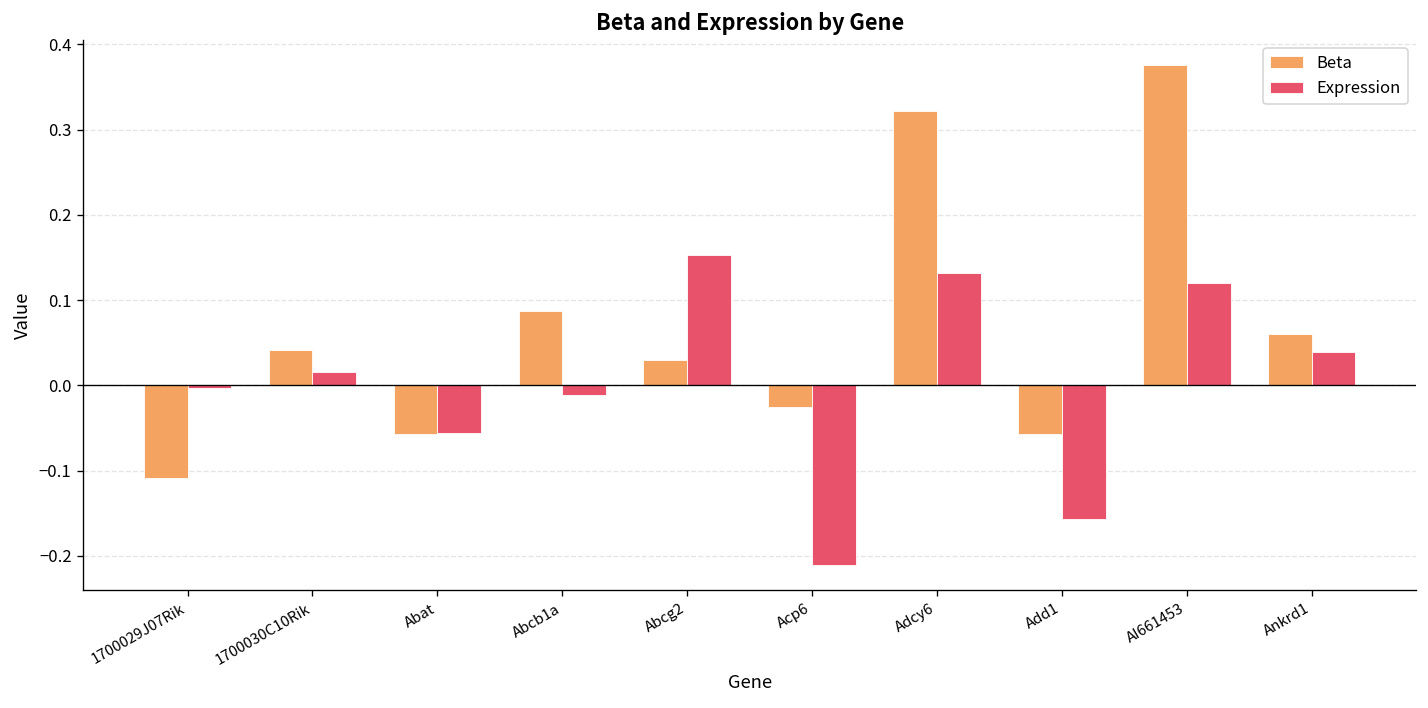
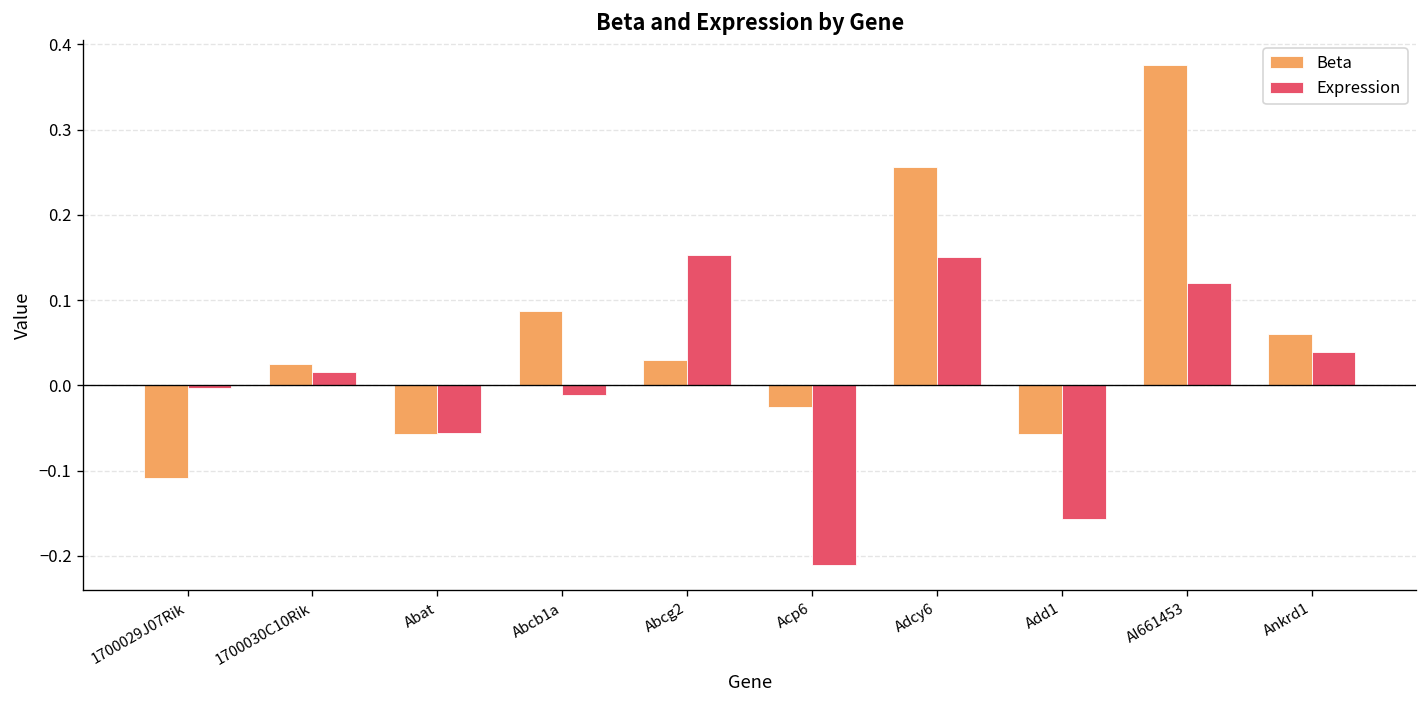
Beta, 1700030C10Rik: 0.04 -> 0.03
Beta, Adcy6: 0.32 -> 0.26
Expression, Adcy6: 0.13 -> 0.15
